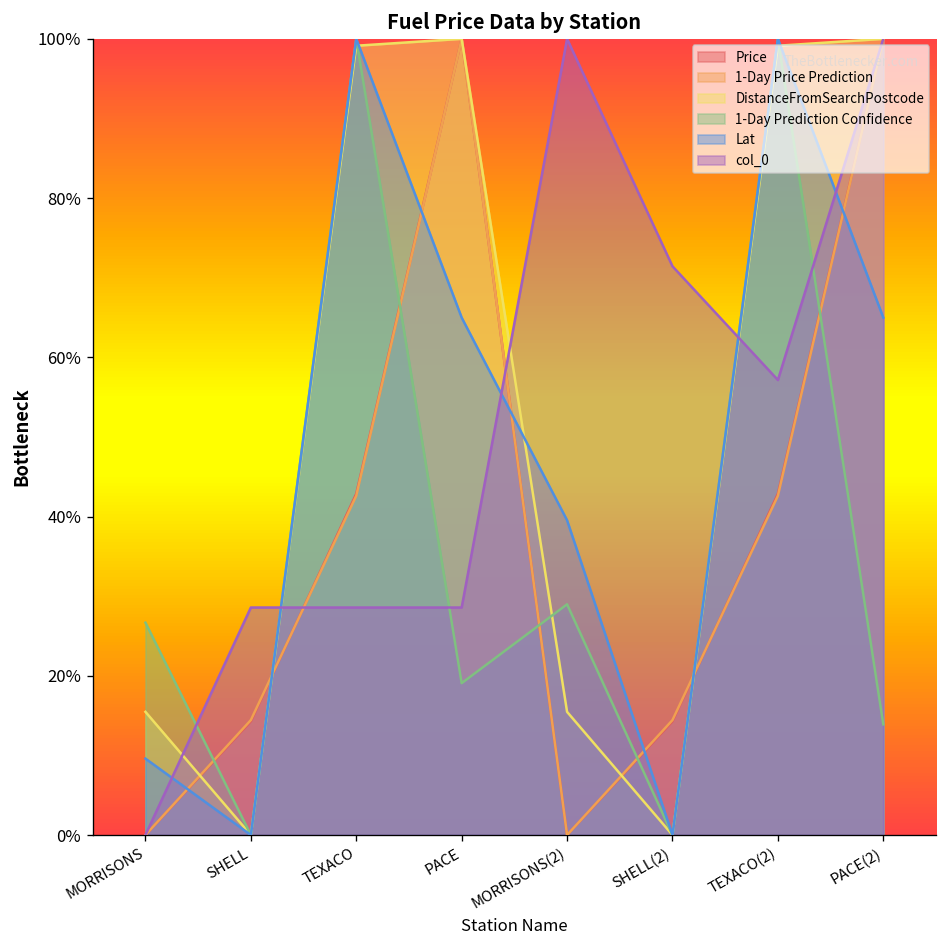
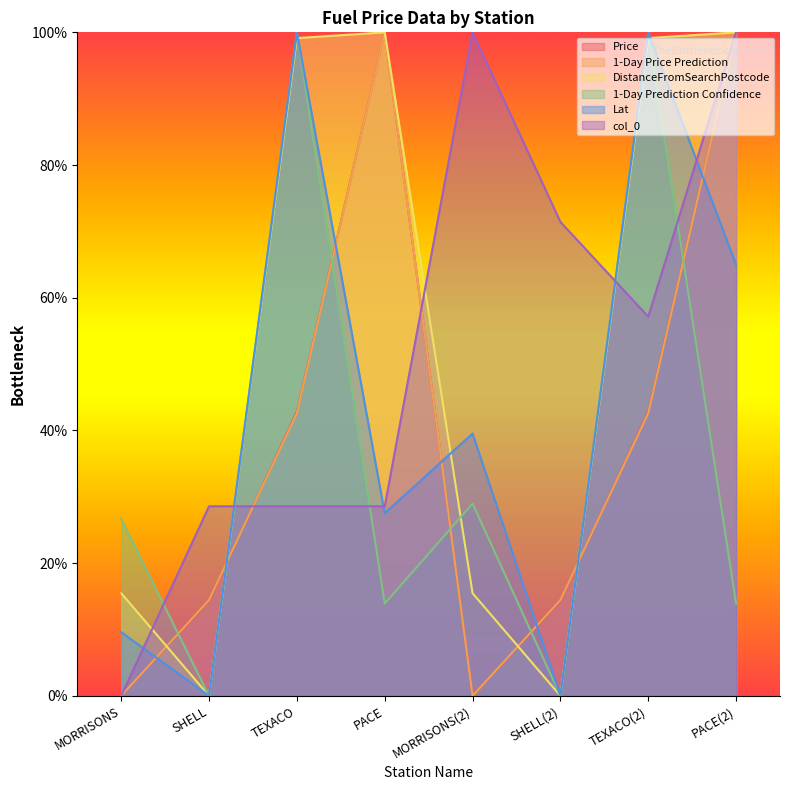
1-Day Prediction Confidence, PACE: 19% -> 14%
Lat, PACE: 65% -> 28%
